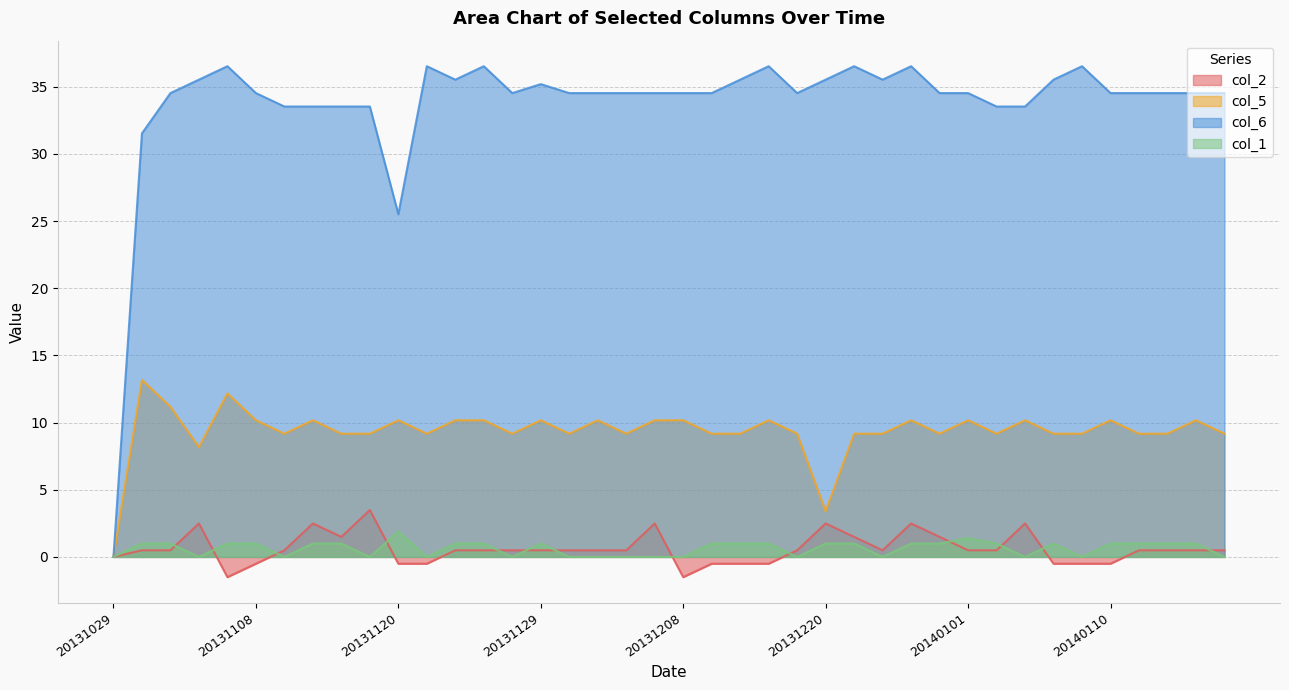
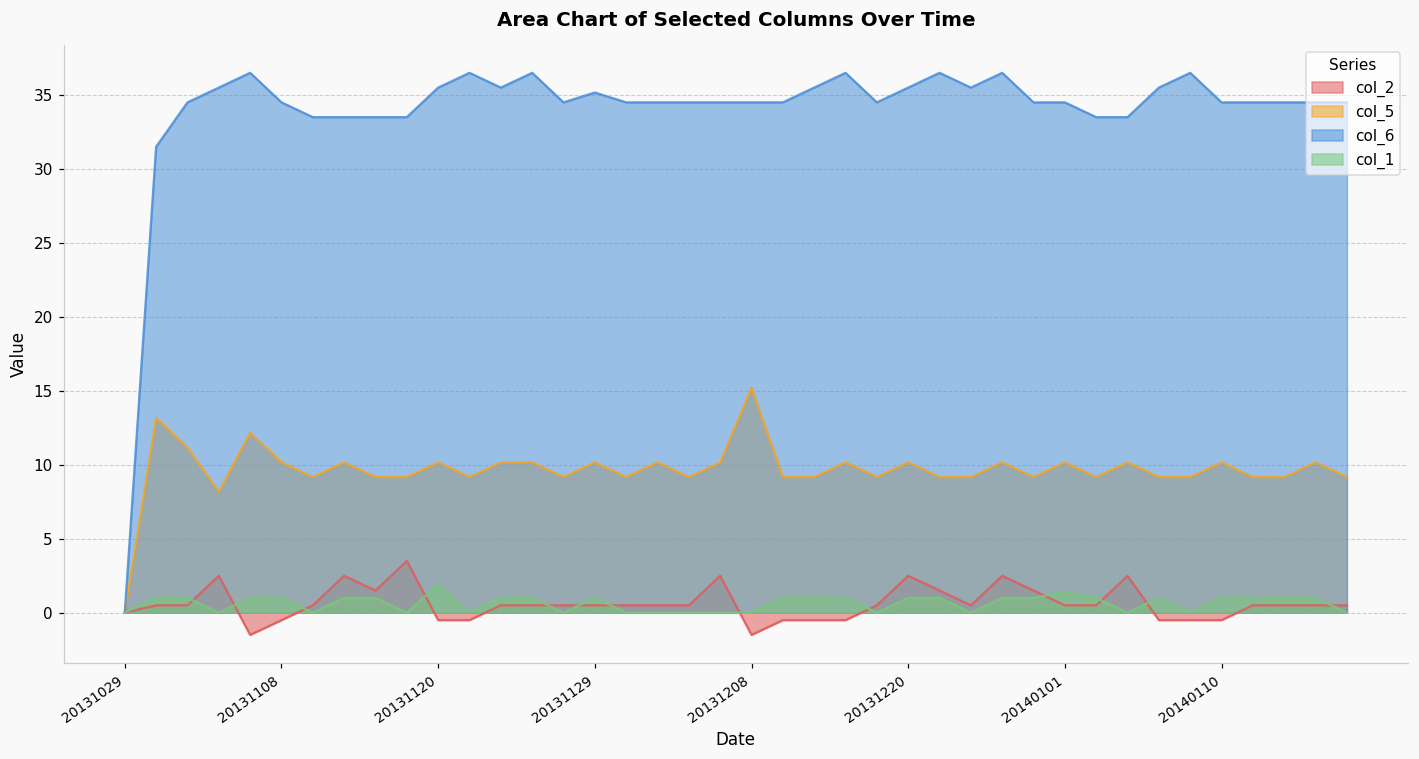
col_6, 20131120: 25.5 -> 35.5
col_5, 20131208: 10.2 -> 15.2
col_5, 20131220: 3.4 -> 10.2
